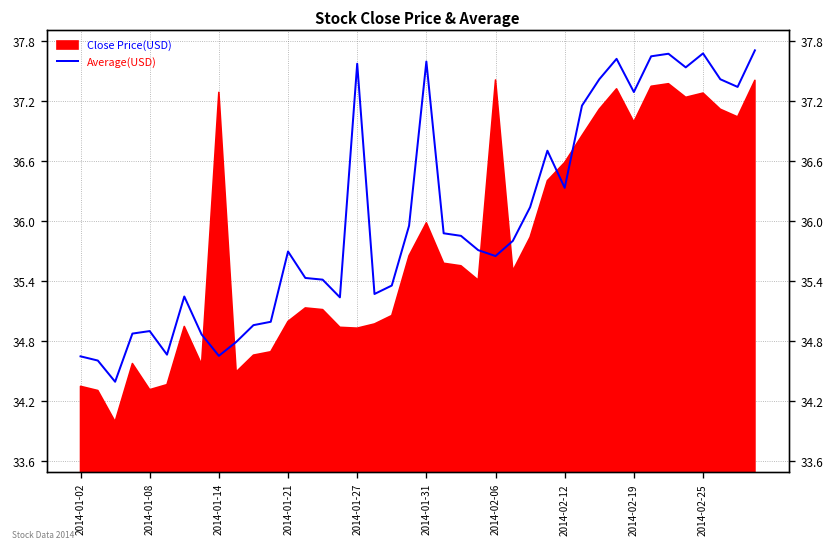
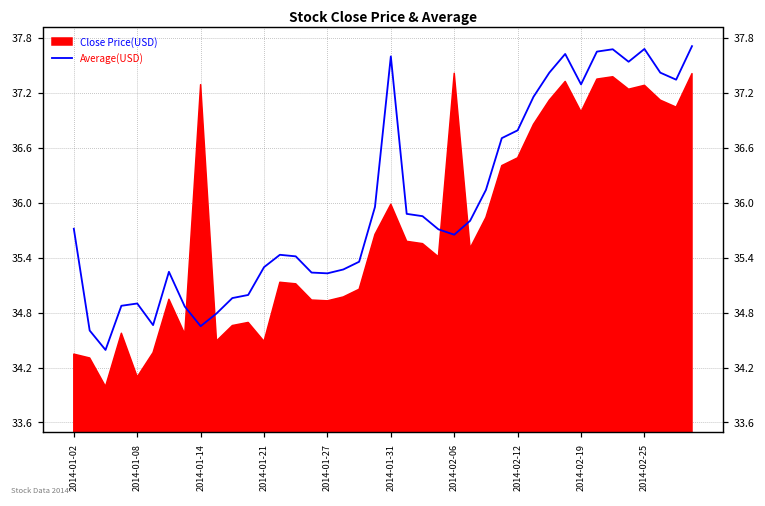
Average(USD), 2014-01-02: 34.6 -> 35.7
Close Price(USD), 2014-01-08: 34.3 -> 34.1
Average(USD), 2014-01-21: 35.7 -> 35.3
Close Price(USD), 2014-01-21: 35.0 -> 34.5
Average(USD), 2014-01-27: 37.6 -> 35.2
Average(USD), 2014-02-12: 36.3 -> 36.8
Close Price(USD), 2014-02-12: 36.6 -> 36.5
